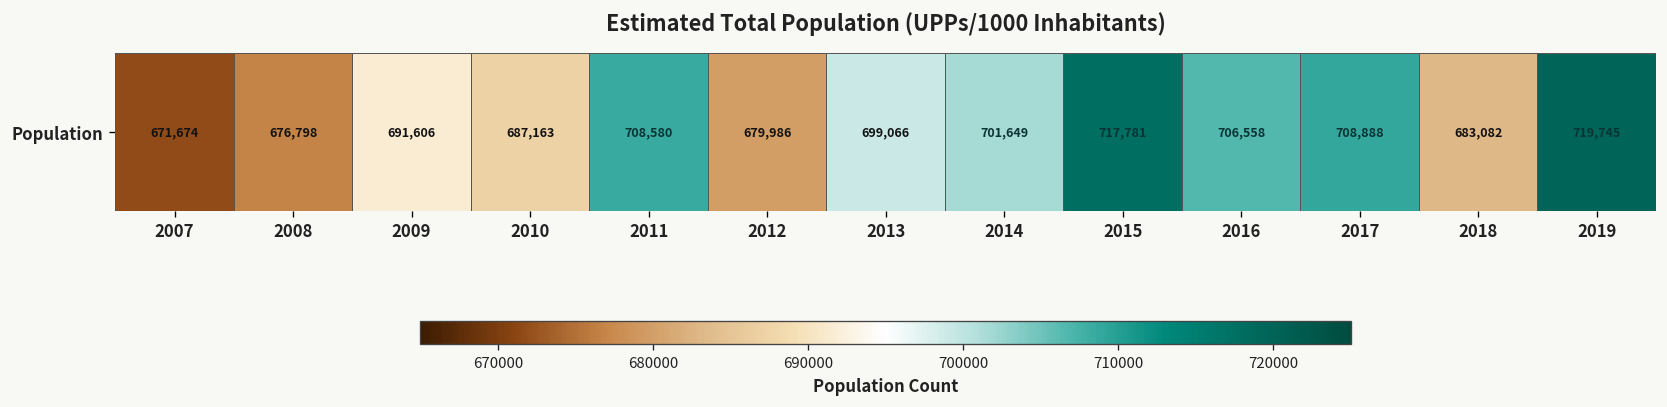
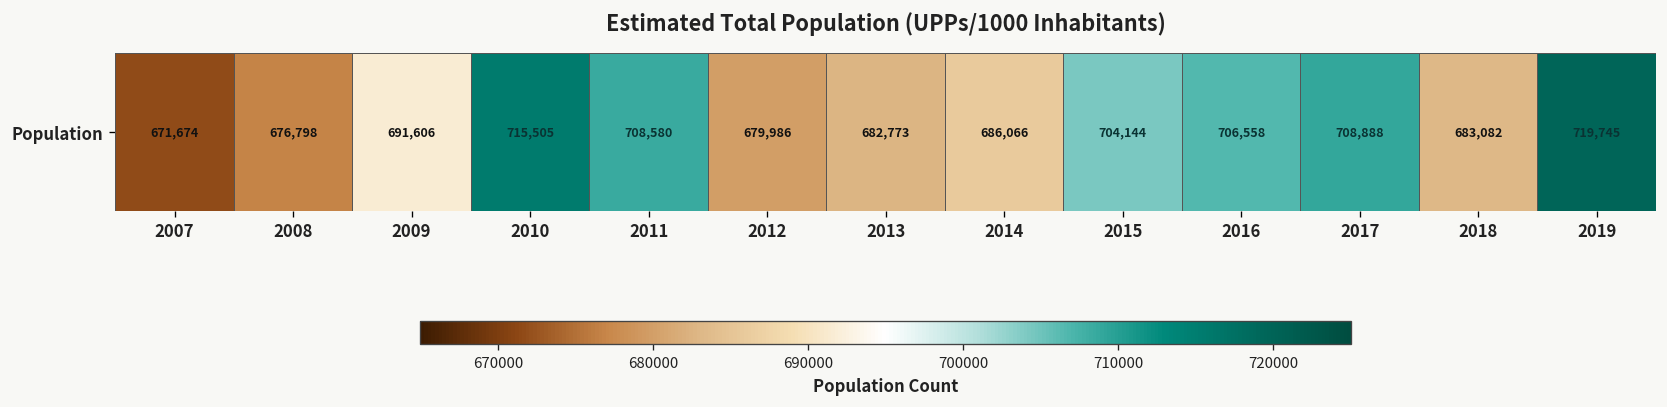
Population, 2010: 687,163 -> 715,505
Population, 2013: 699,066 -> 682,773
Population, 2014: 701,649 -> 686,066
Population, 2015: 717,781 -> 704,144
